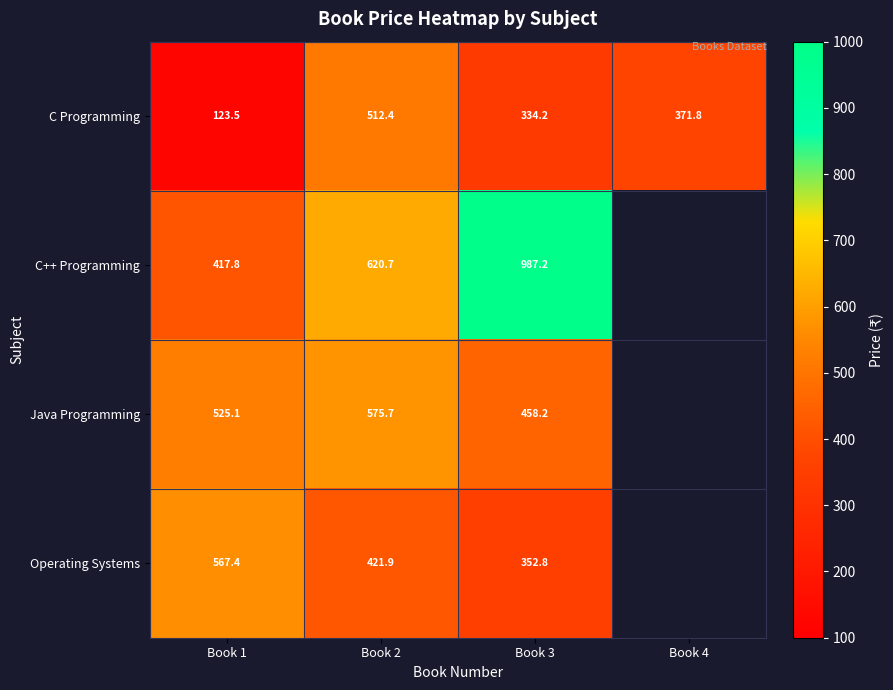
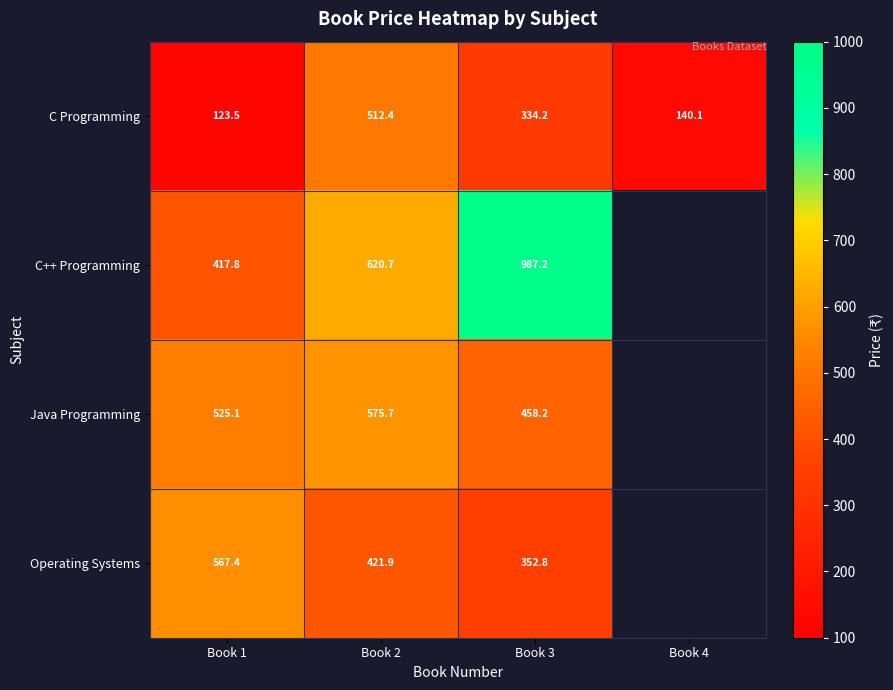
C Programming, Book 4: 371.8 -> 140.1
